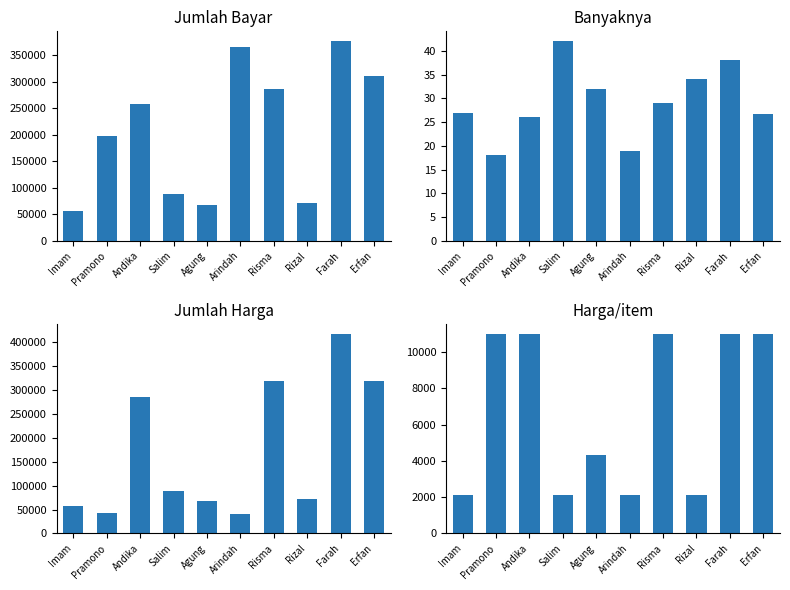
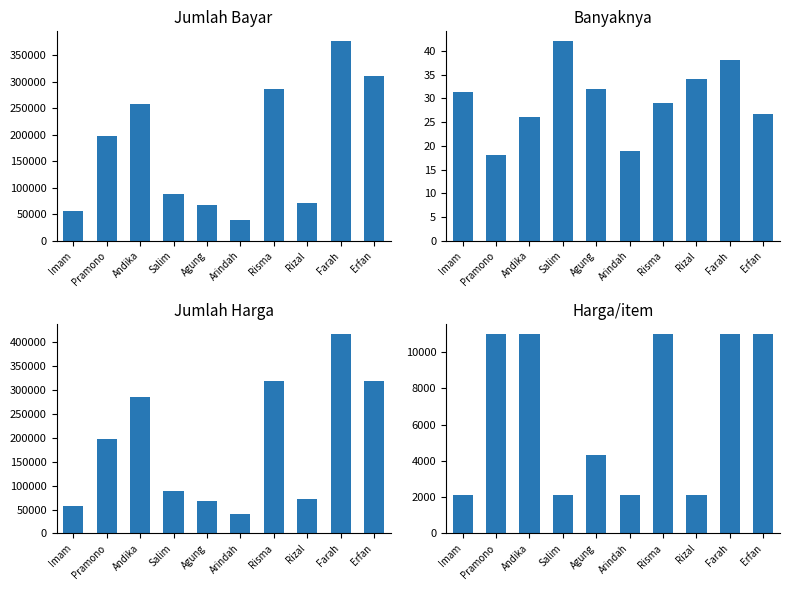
Jumlah Bayar, Arindah: 370000 -> 40000
Banyaknya, Imam: 27 -> 31
Jumlah Harga, Pramono: 40000 -> 200000
